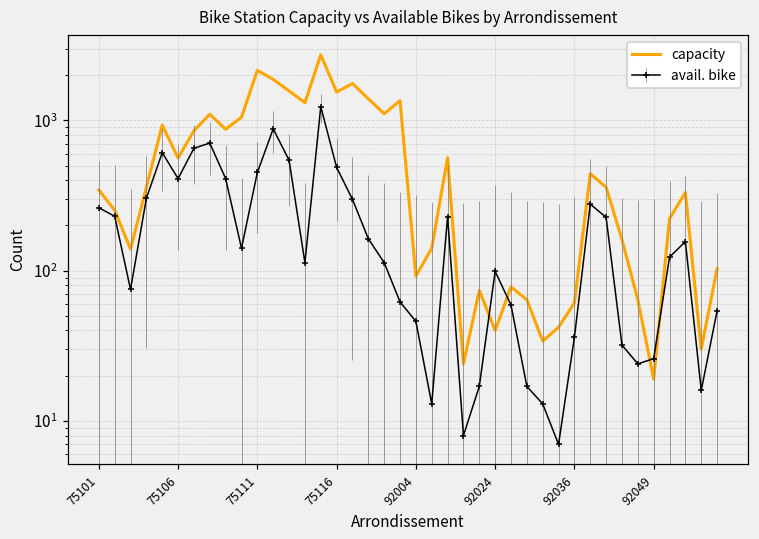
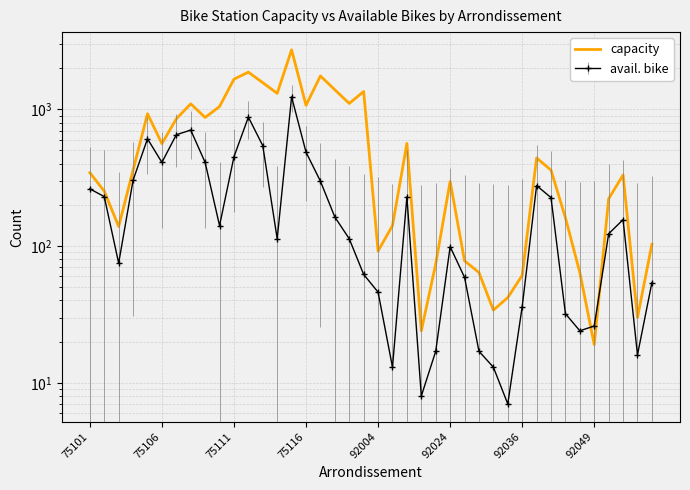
capacity, 75111: 2100 -> 1700
capacity, 75116: 1500 -> 1100
capacity, 92024: 40 -> 300
